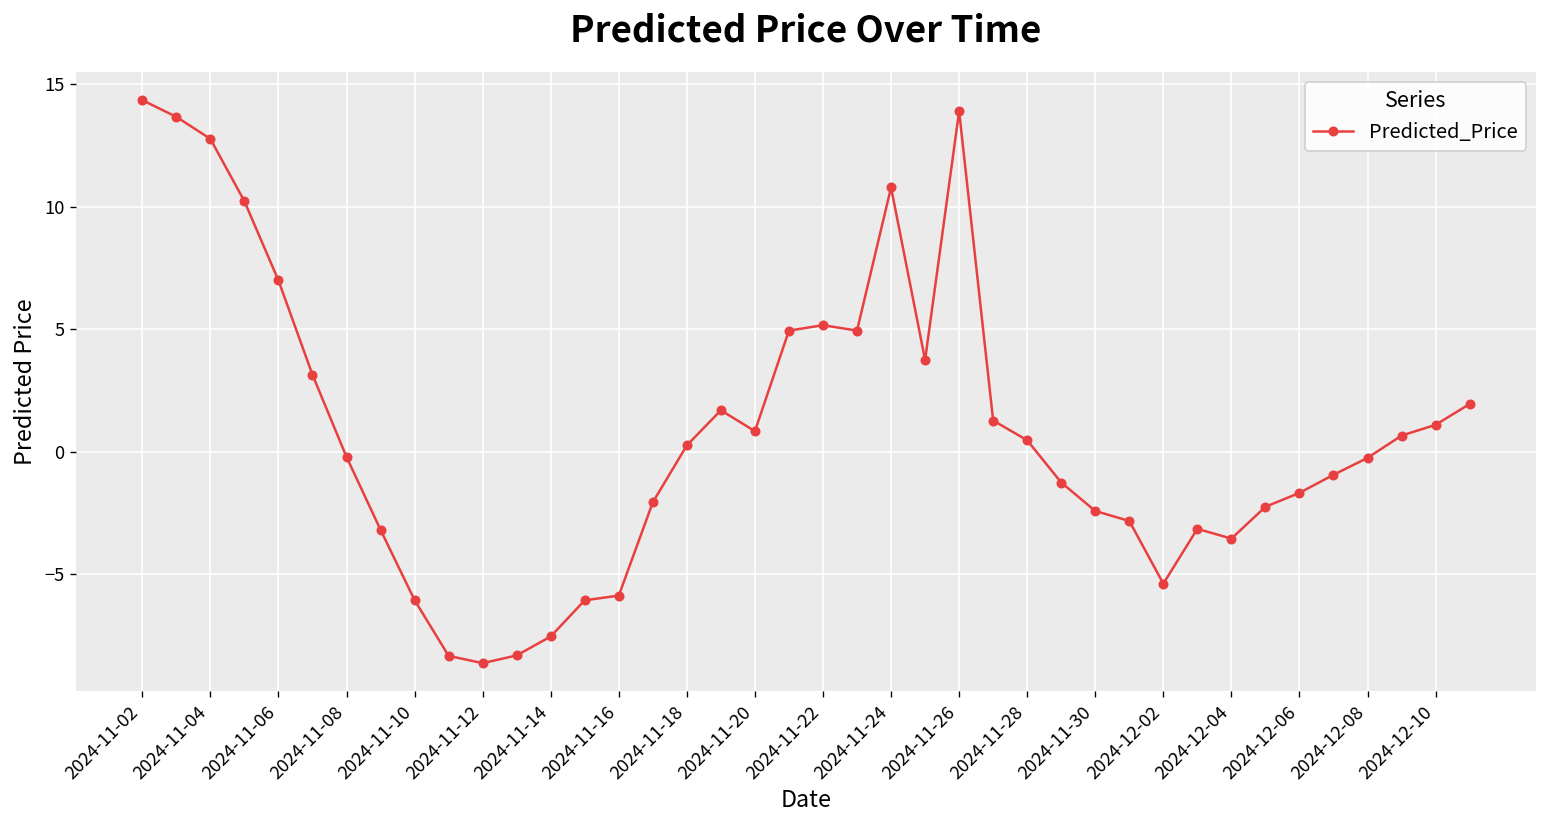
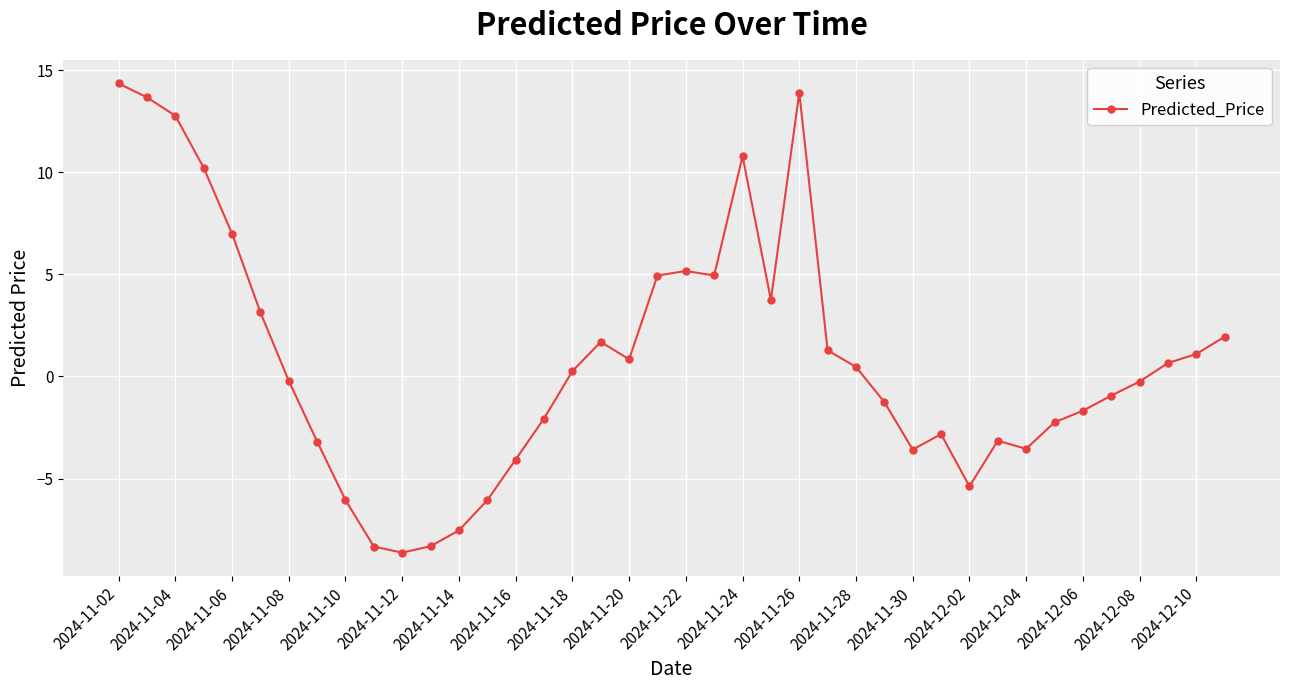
2024-11-16: -5.9 -> -4.1
2024-11-30: -2.4 -> -3.6
